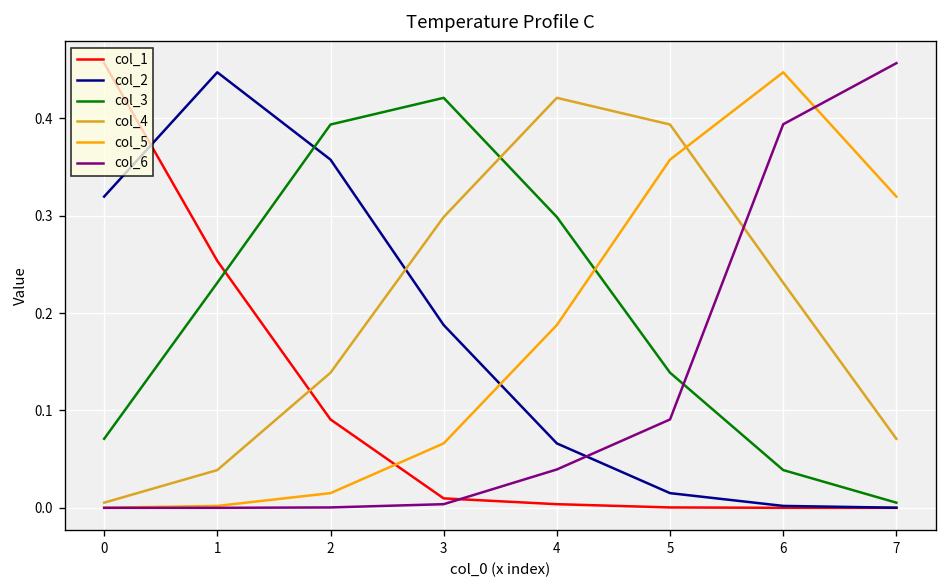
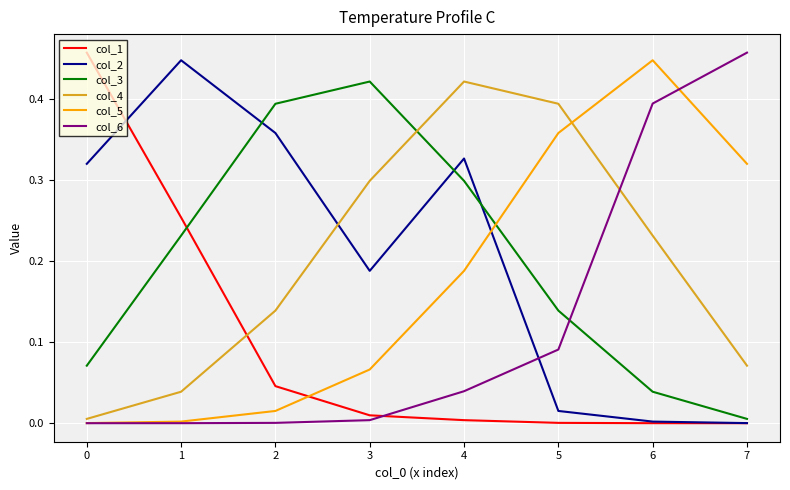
col_1, 2: 0.09 -> 0.05
col_2, 4: 0.07 -> 0.33
